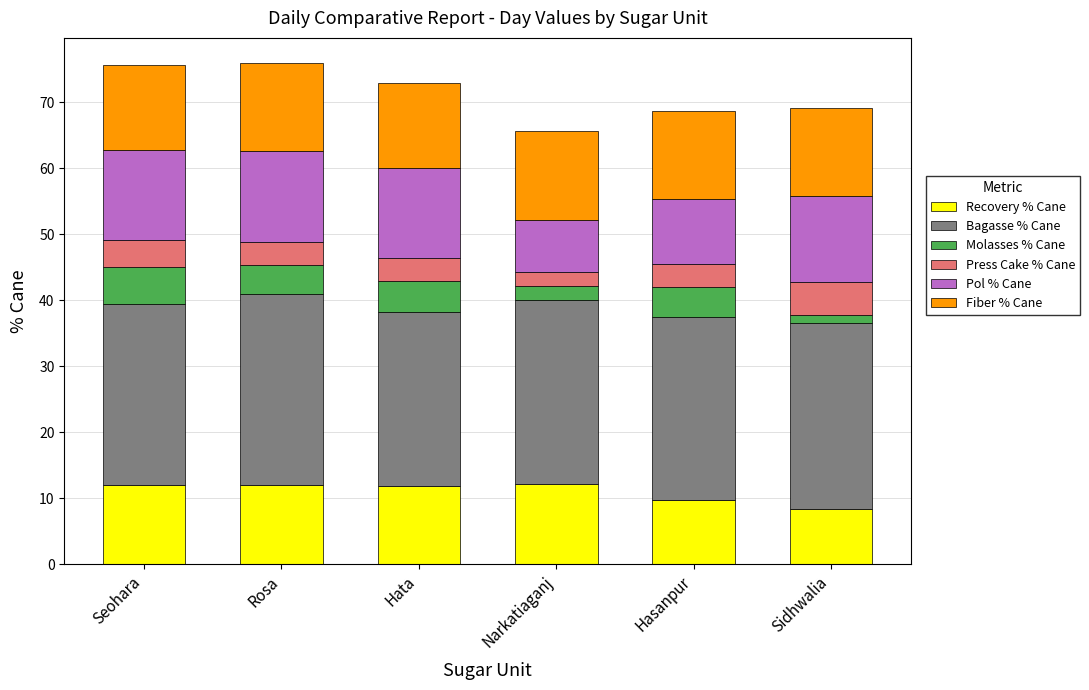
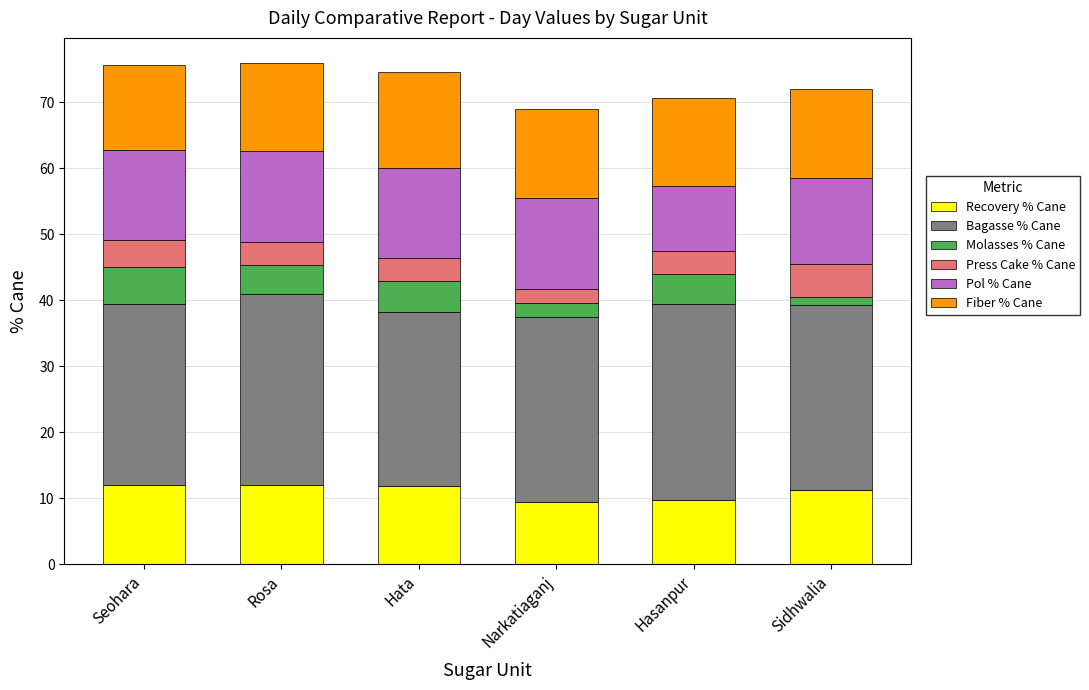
Fiber % Cane, Hata: 13 -> 15
Recovery % Cane, Narkatiaganj: 12 -> 10
Pol % Cane, Narkatiaganj: 8 -> 14
Bagasse % Cane, Hasanpur: 28 -> 30
Recovery % Cane, Sidhwalia: 8 -> 11
